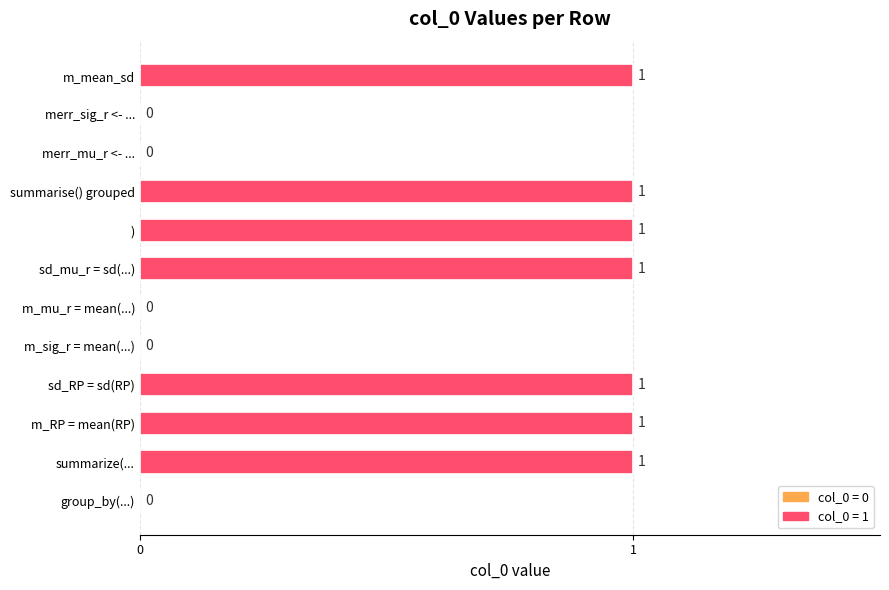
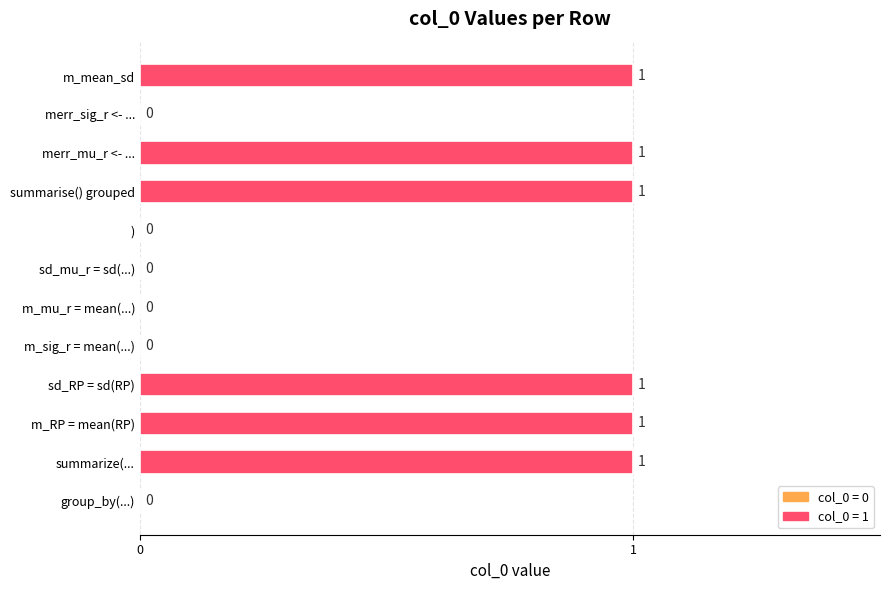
merr_mu_r <- ...: 0 -> 1
): 1 -> 0
sd_mu_r = sd(...): 1 -> 0
